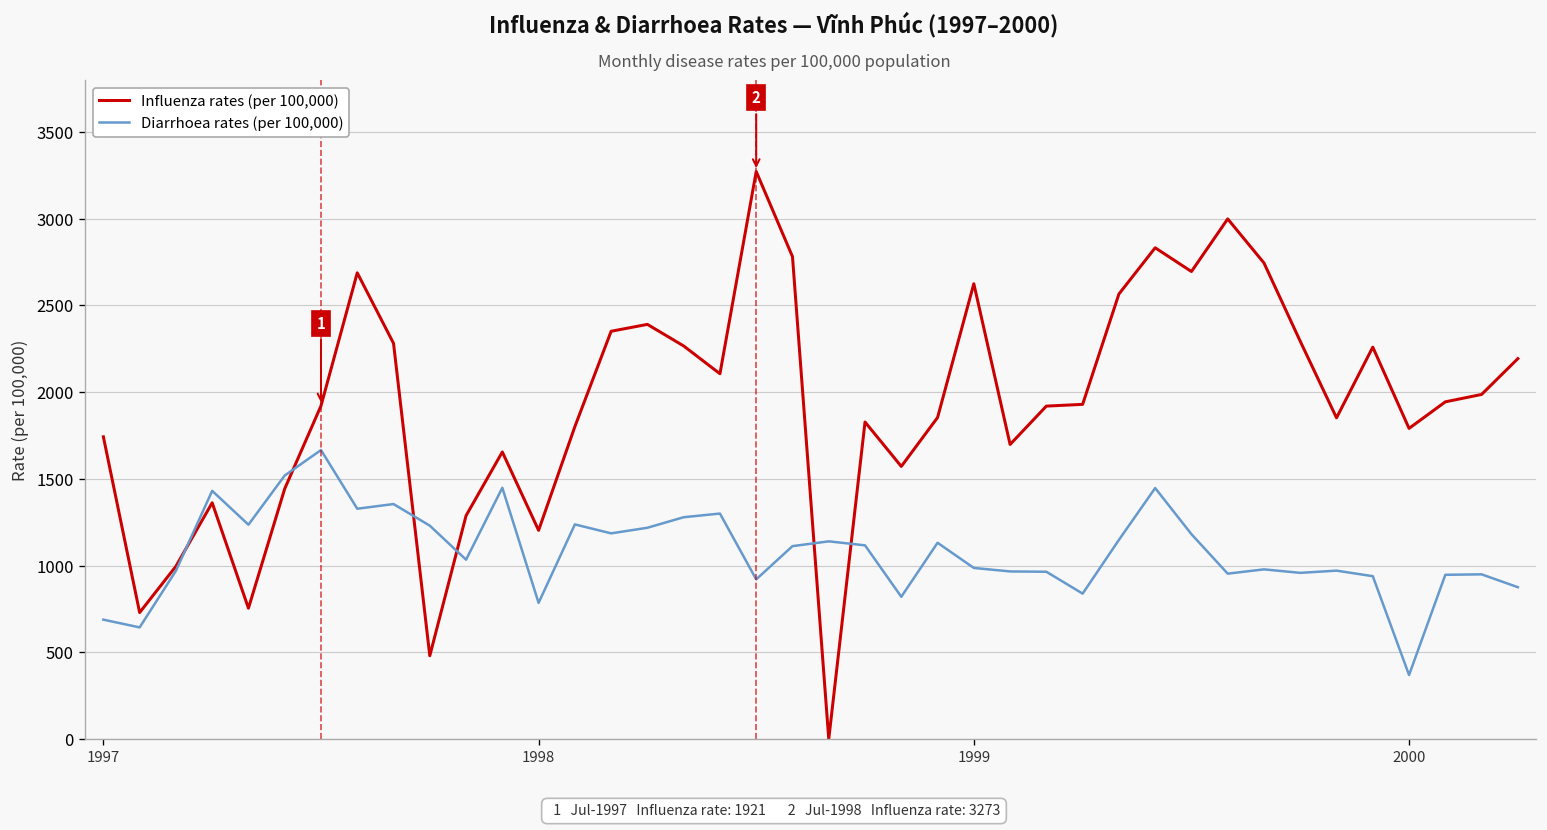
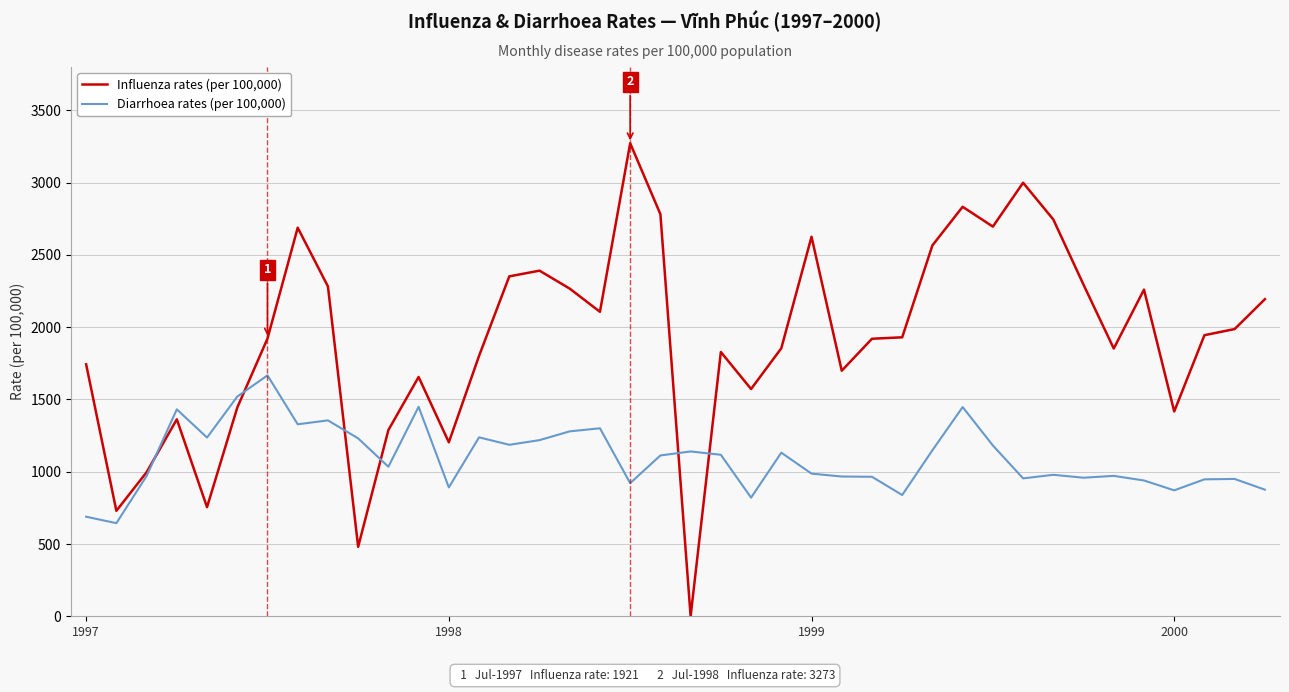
Diarrhoea rates (per 100,000), 1998: 790 -> 890
Influenza rates (per 100,000), 2000: 1790 -> 1420
Diarrhoea rates (per 100,000), 2000: 370 -> 870
